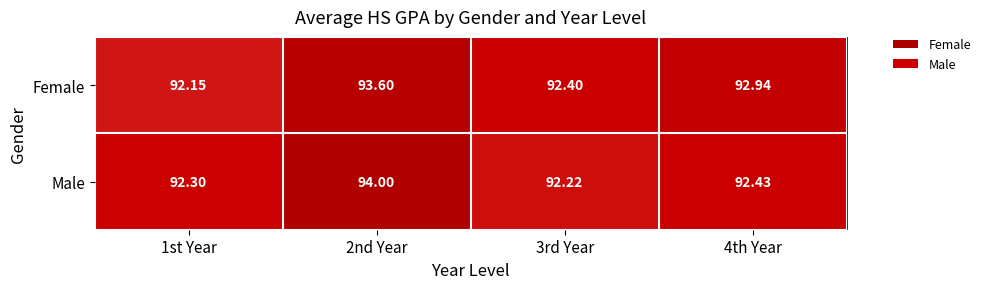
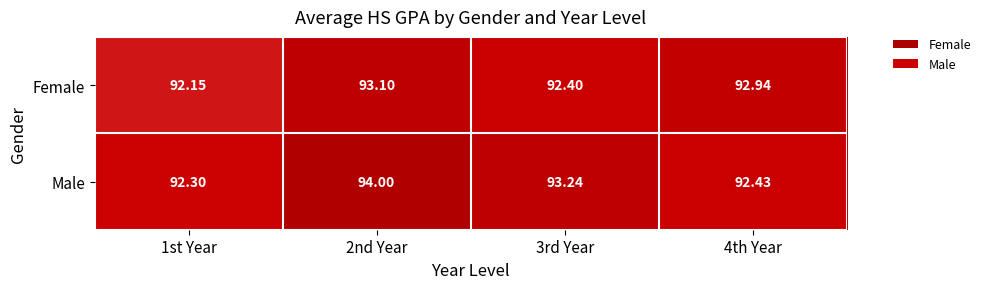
Female, 2nd Year: 93.60 -> 93.10
Male, 3rd Year: 92.22 -> 93.24
